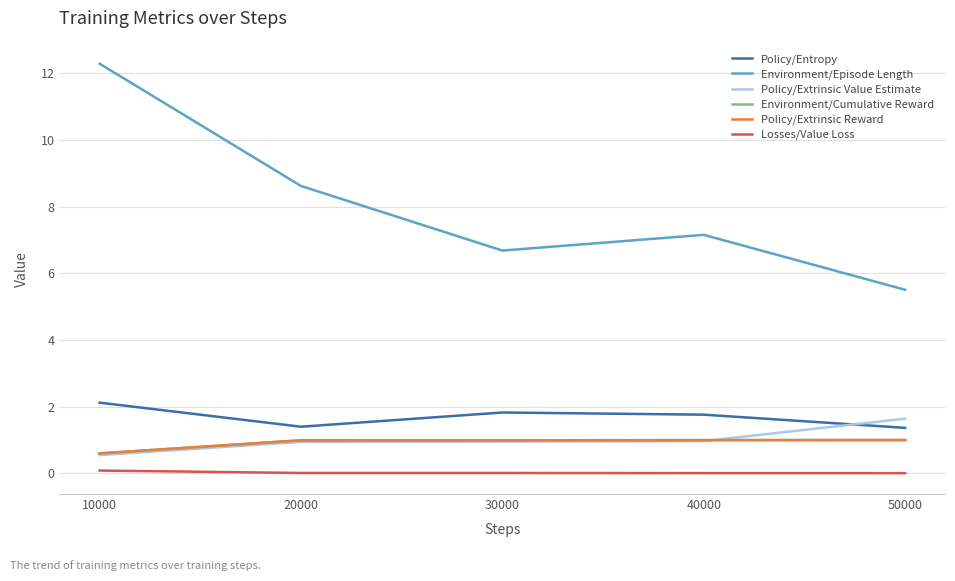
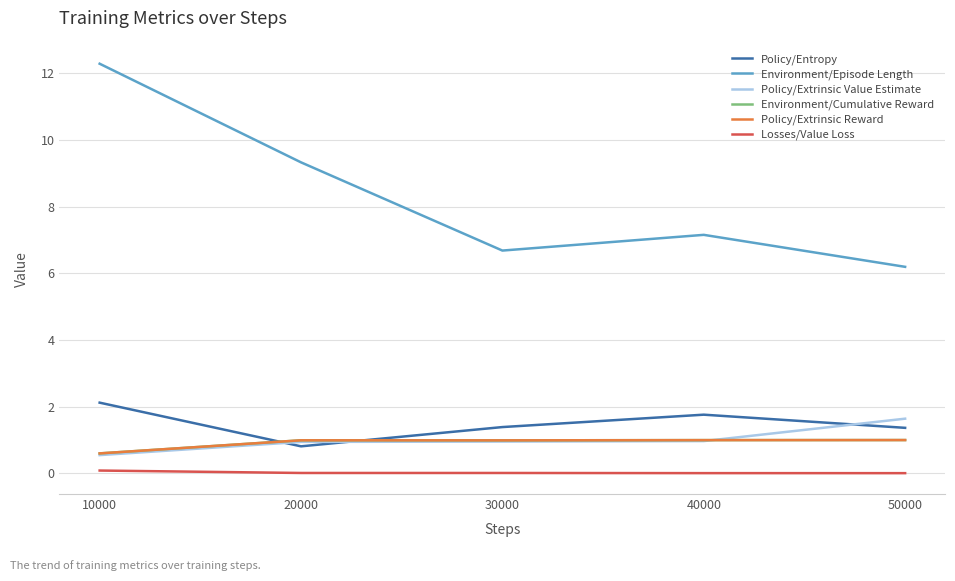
Policy/Entropy, 20000: 1.4 -> 0.8
Environment/Episode Length, 20000: 8.6 -> 9.3
Policy/Entropy, 30000: 1.8 -> 1.4
Environment/Episode Length, 50000: 5.5 -> 6.2
